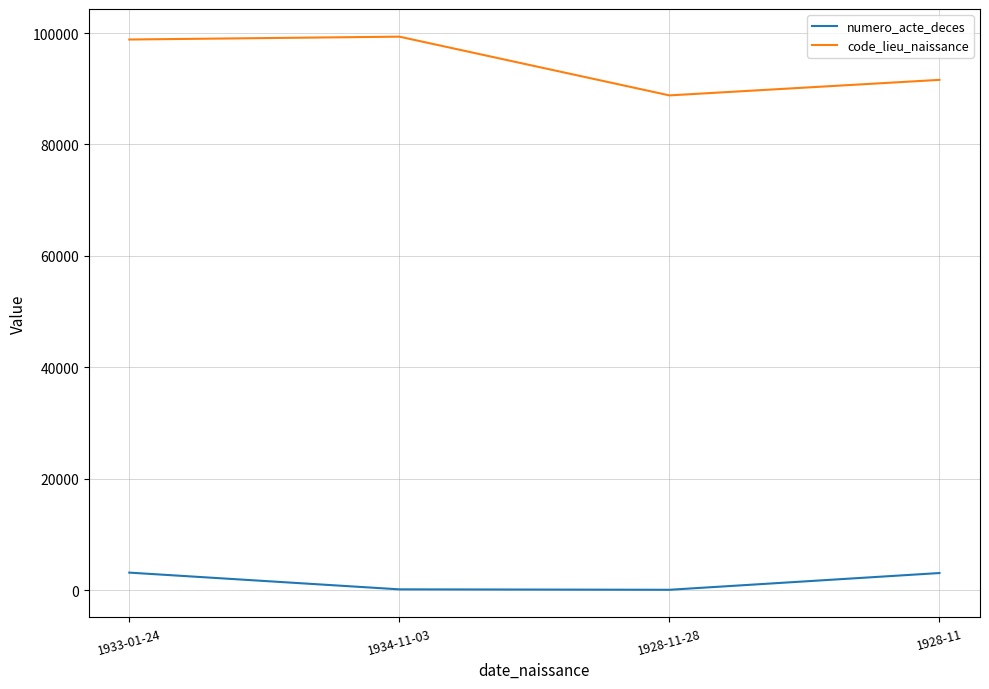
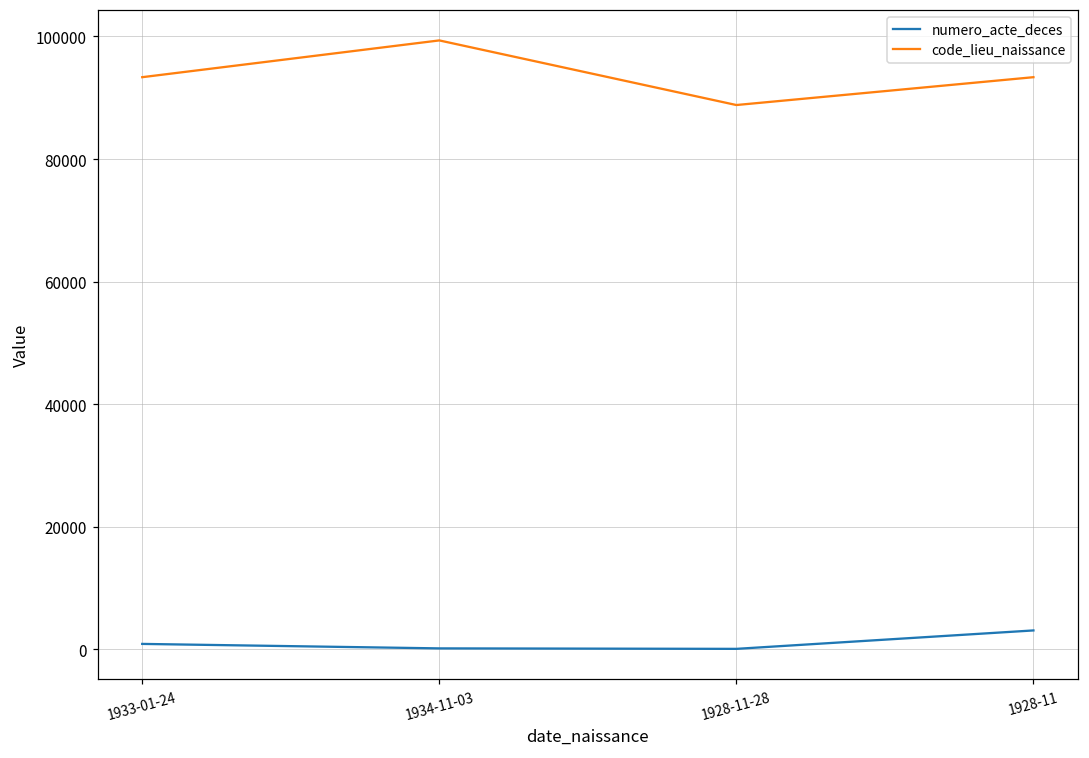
numero_acte_deces, 1933-01-24: 3000 -> 1000
code_lieu_naissance, 1933-01-24: 99000 -> 93000
code_lieu_naissance, 1928-11: 92000 -> 93000
